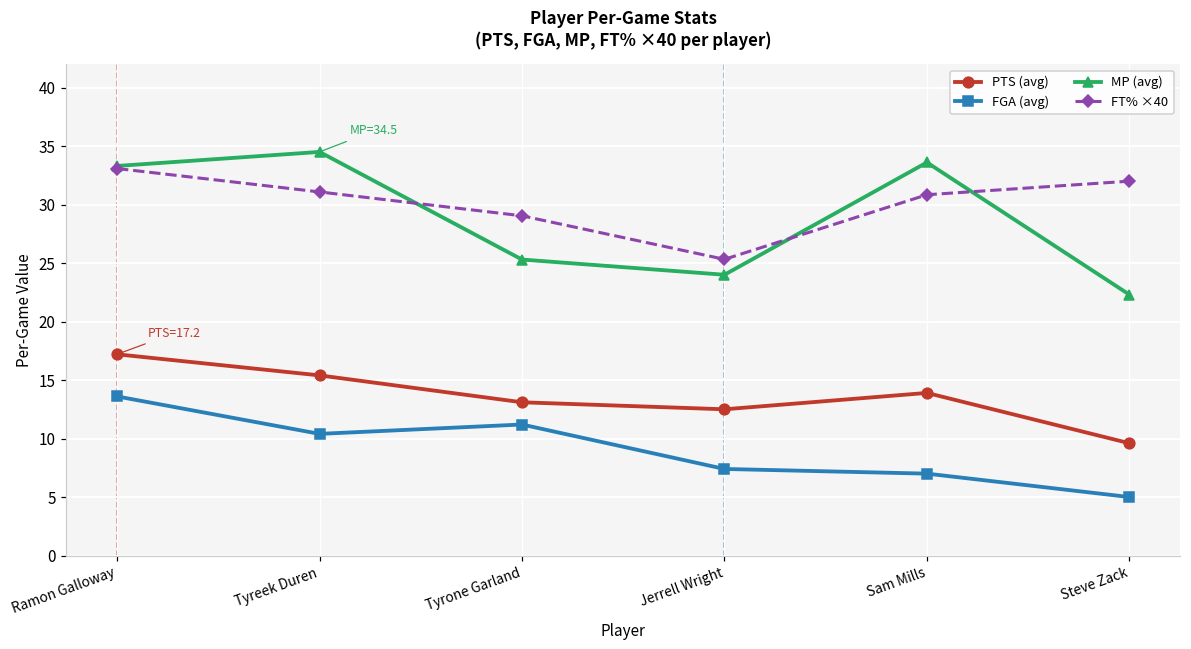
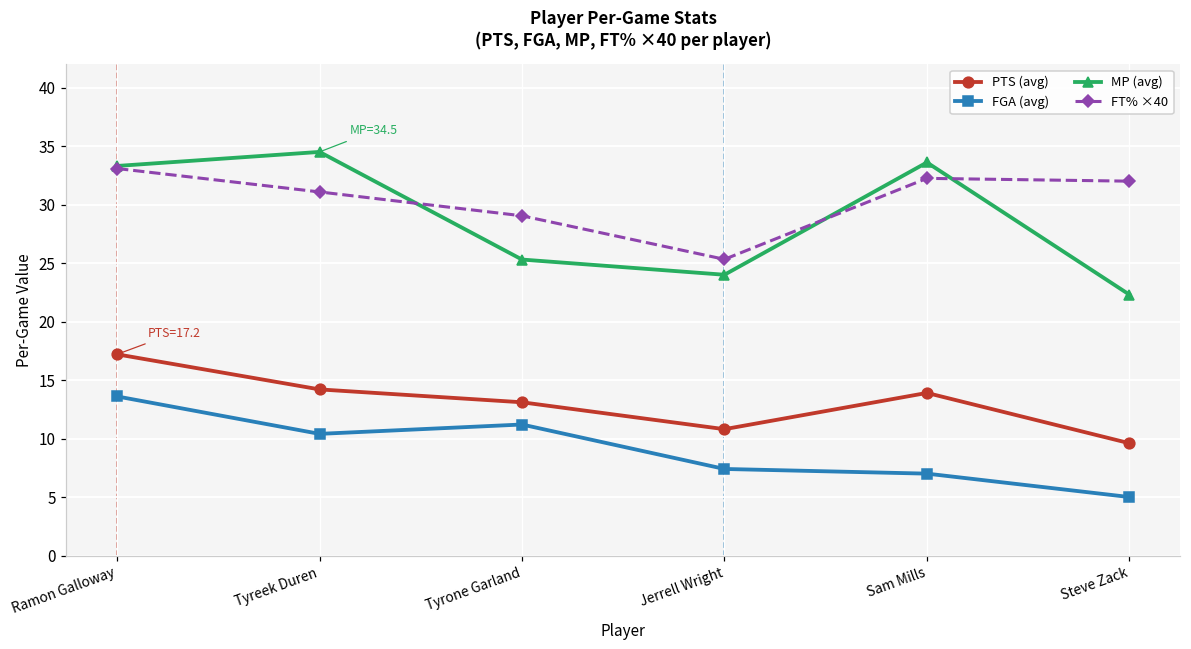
PTS (avg), Tyreek Duren: 15.4 -> 14.2
PTS (avg), Jerrell Wright: 12.5 -> 10.8
FT% ×40, Sam Mills: 30.8 -> 32.2
